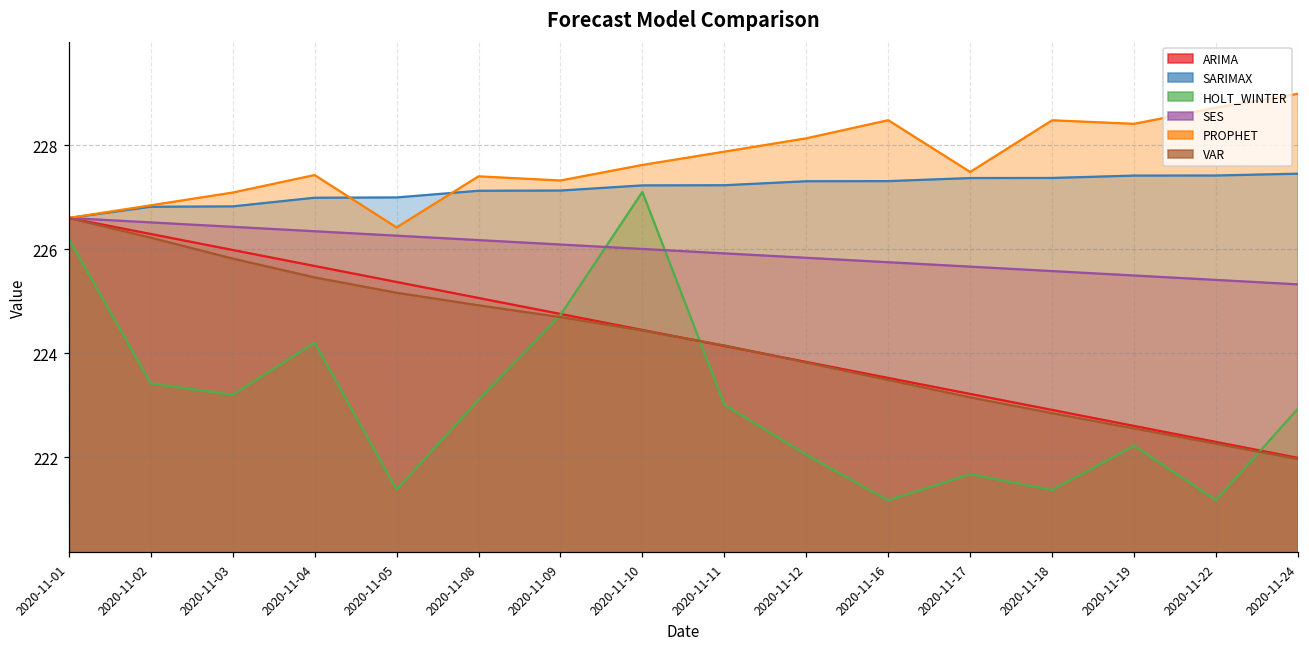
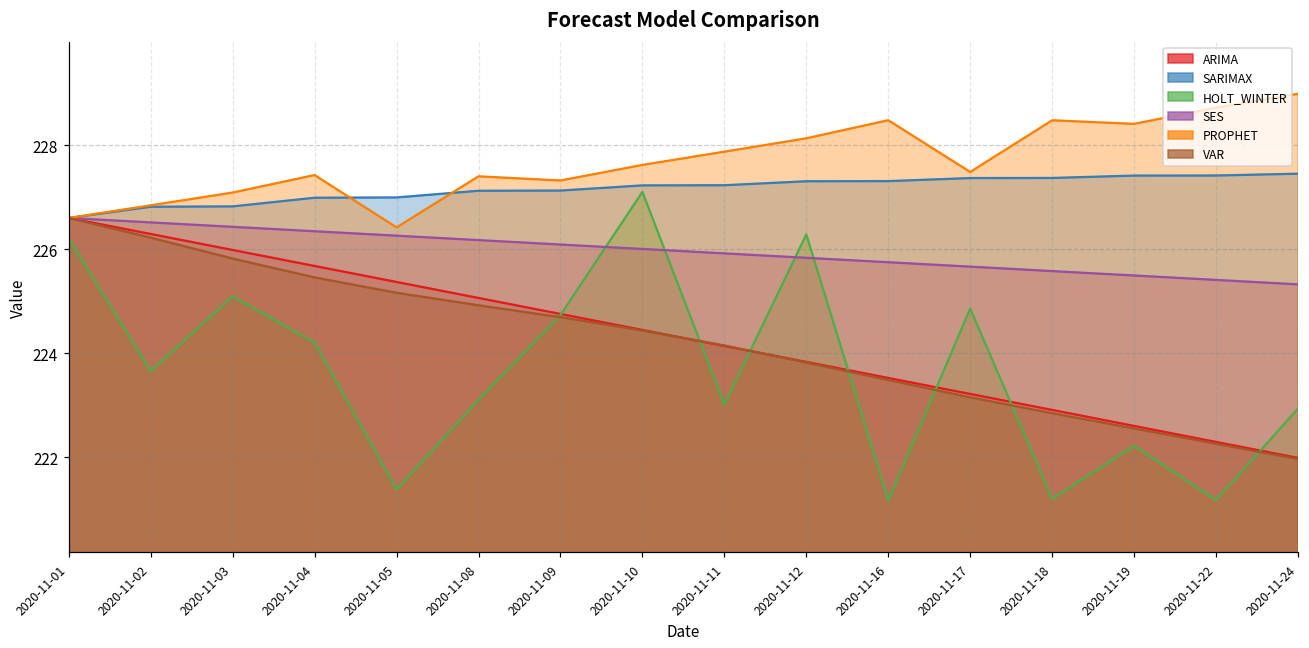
HOLT_WINTER, 2020-11-02: 223.4 -> 223.7
HOLT_WINTER, 2020-11-03: 223.2 -> 225.1
HOLT_WINTER, 2020-11-12: 222.1 -> 226.3
HOLT_WINTER, 2020-11-17: 221.7 -> 224.9
HOLT_WINTER, 2020-11-18: 221.4 -> 221.2
